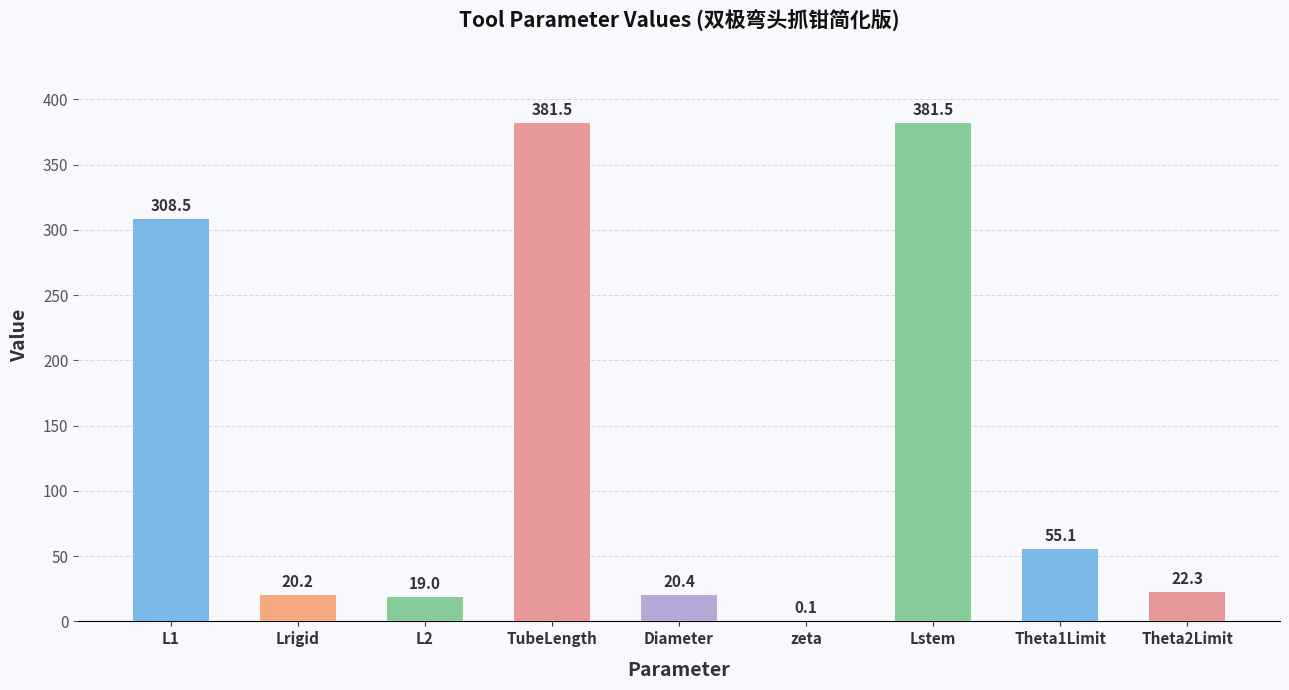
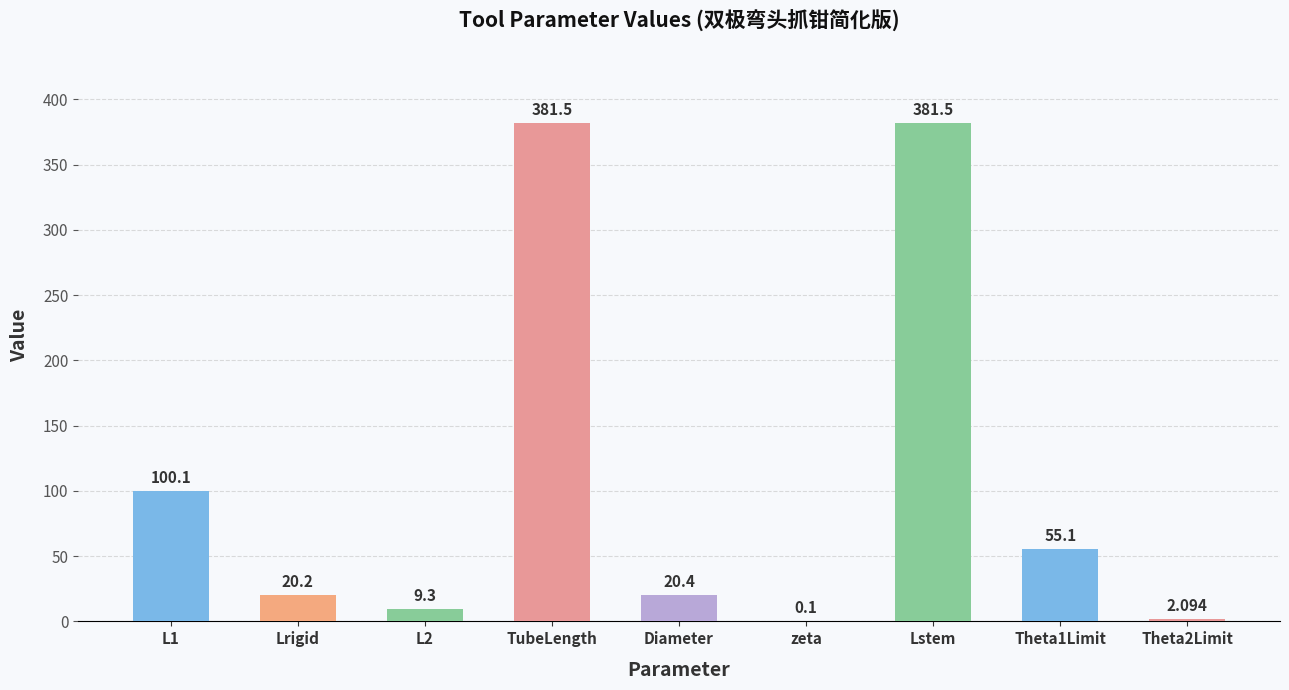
L1: 308.5 -> 100.1
L2: 19.0 -> 9.3
Theta2Limit: 22.3 -> 2.094
